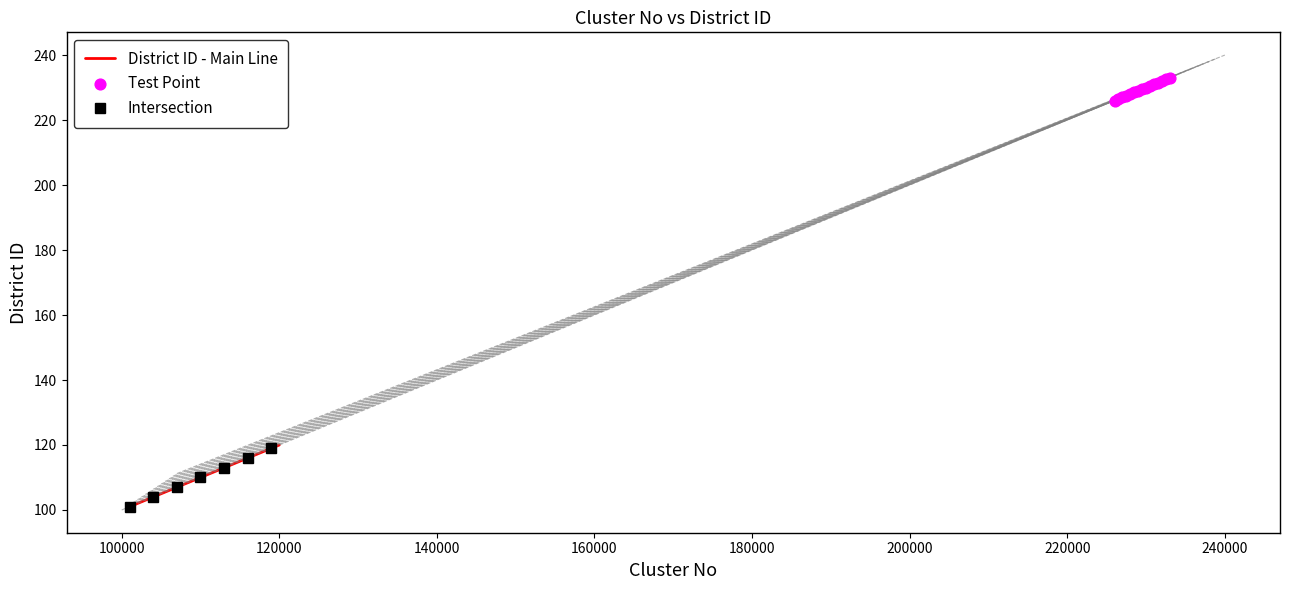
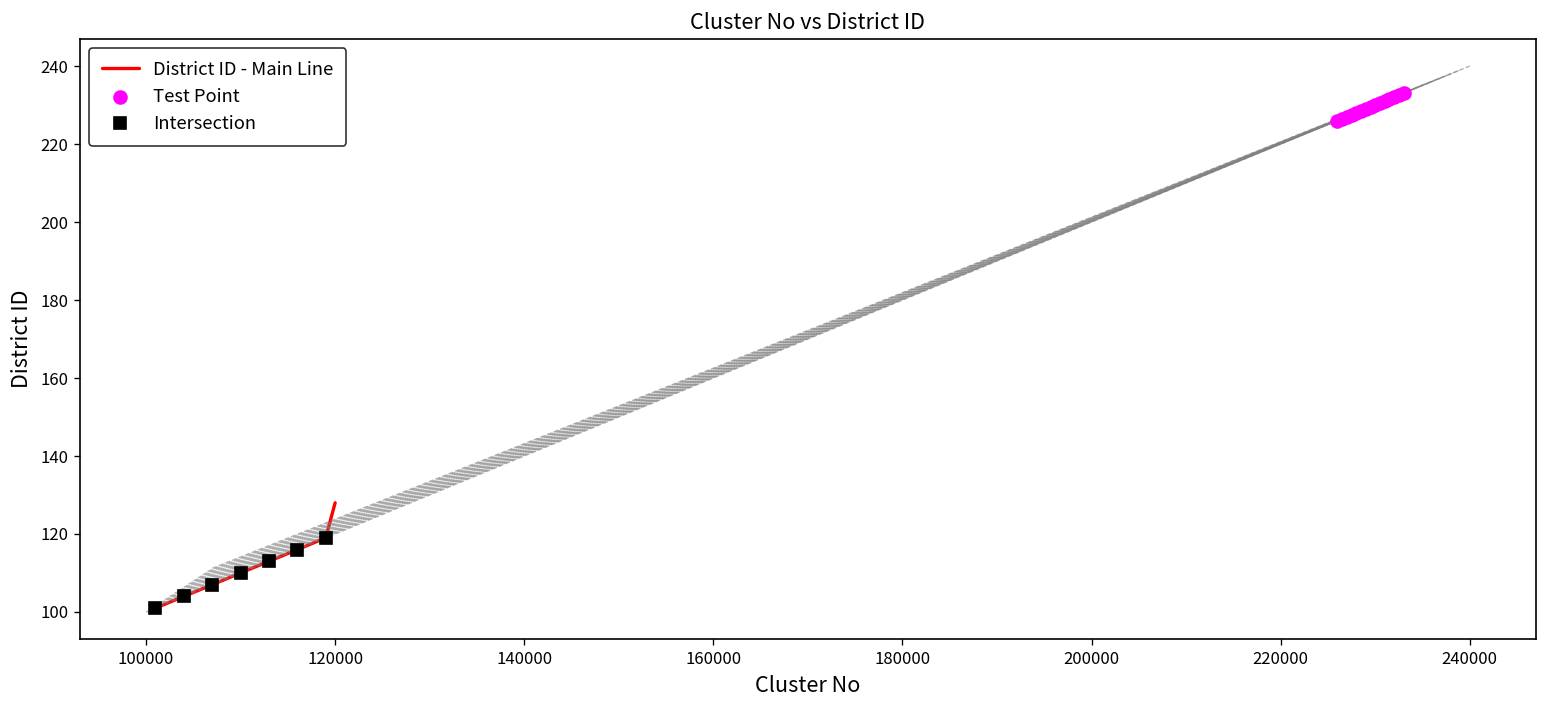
District ID - Main Line, 120000: 120 -> 128
